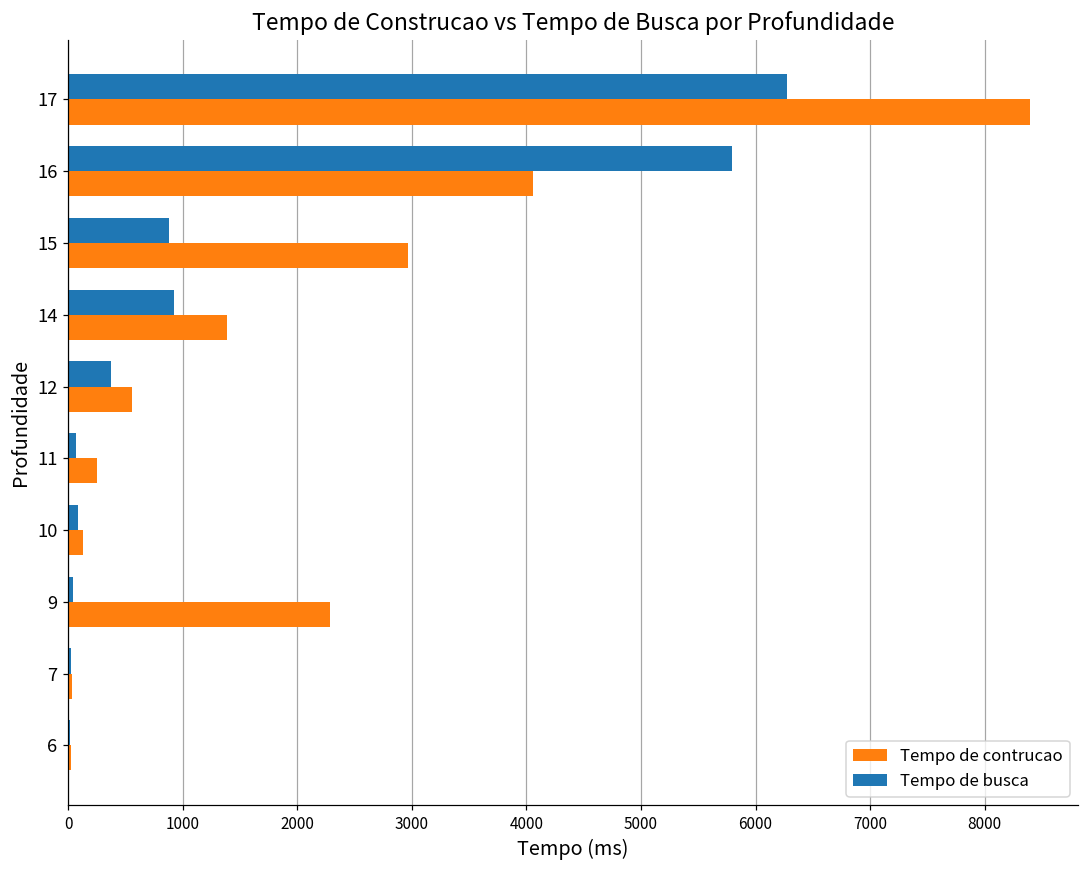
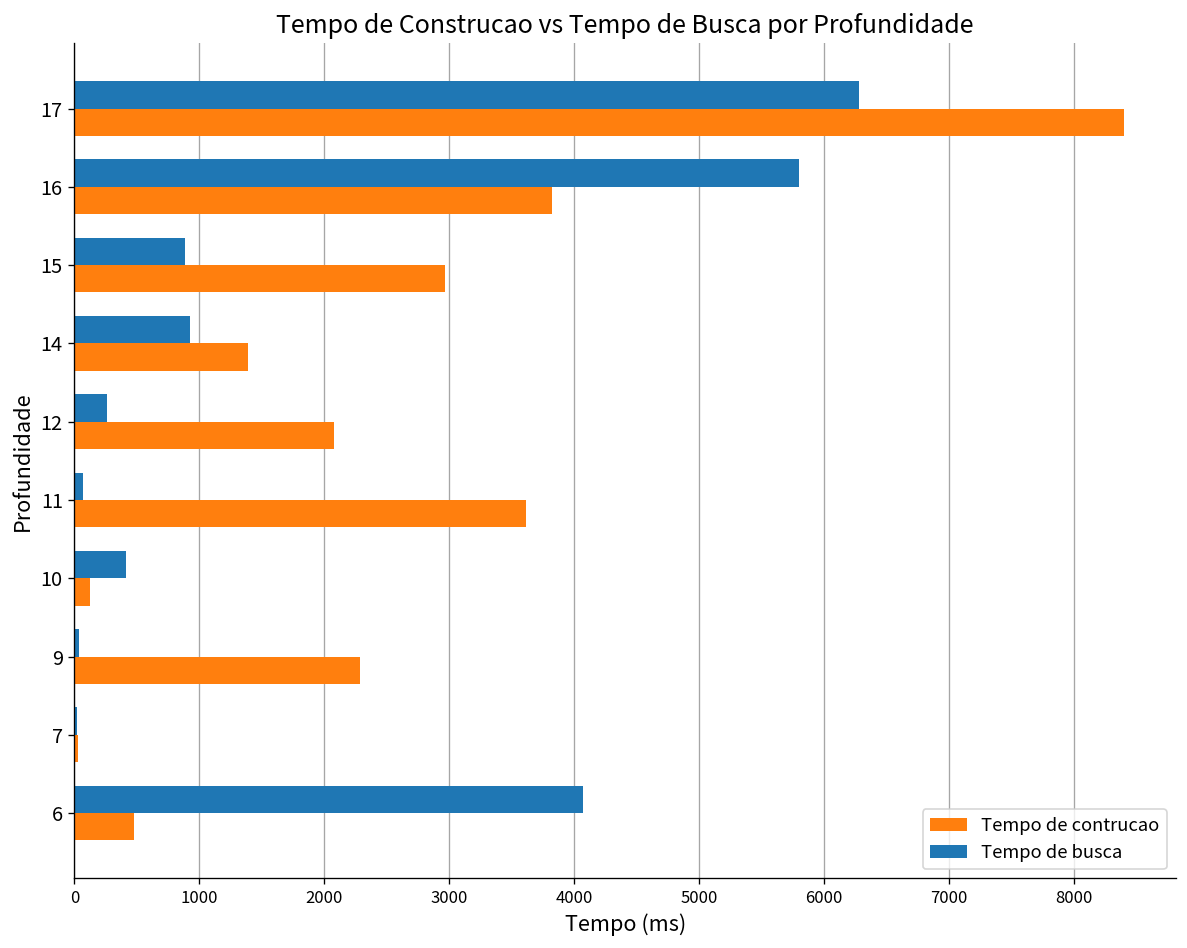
Tempo de contrucao, 16: 4060 -> 3820
Tempo de busca, 12: 380 -> 260
Tempo de contrucao, 12: 560 -> 2070
Tempo de contrucao, 11: 250 -> 3620
Tempo de busca, 10: 90 -> 410
Tempo de busca, 6: 20 -> 4070
Tempo de contrucao, 6: 30 -> 480
